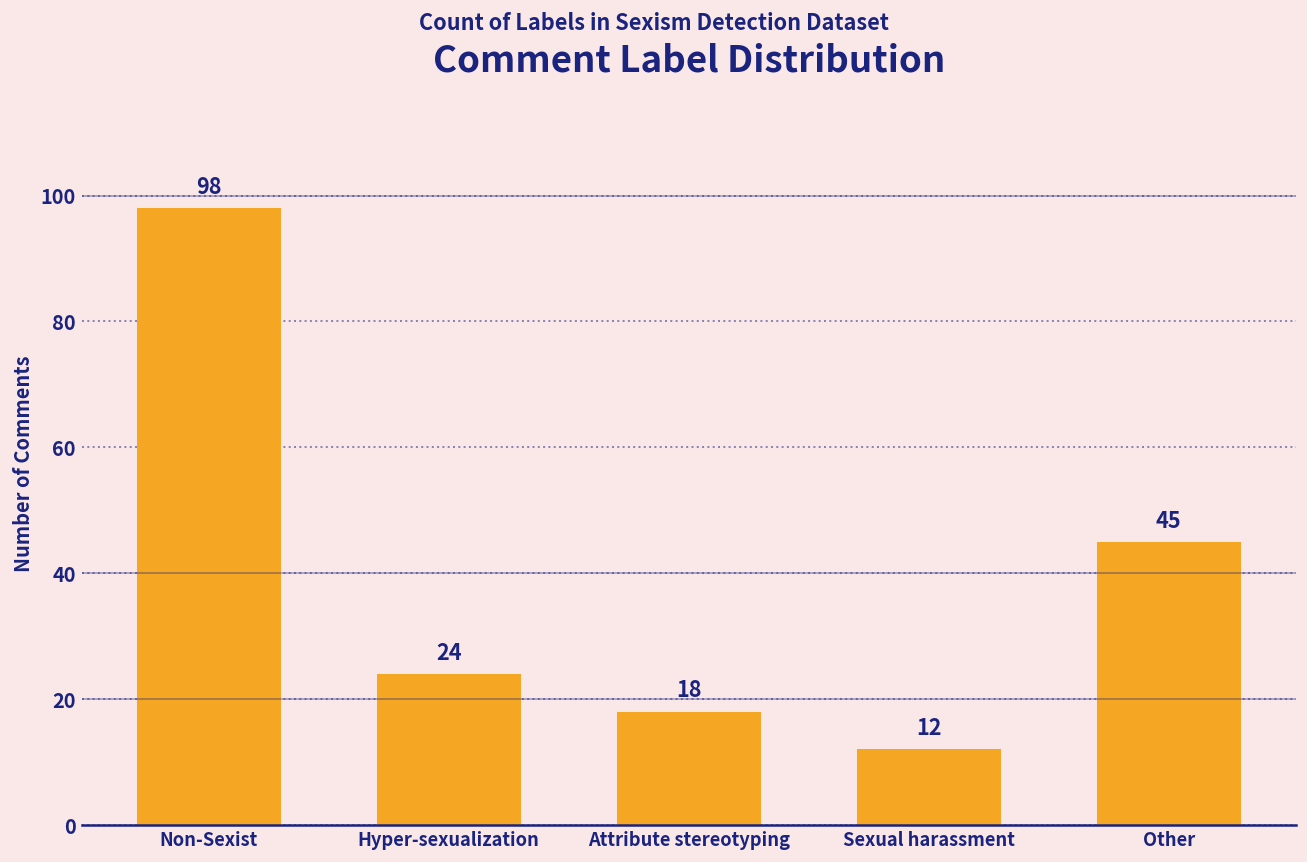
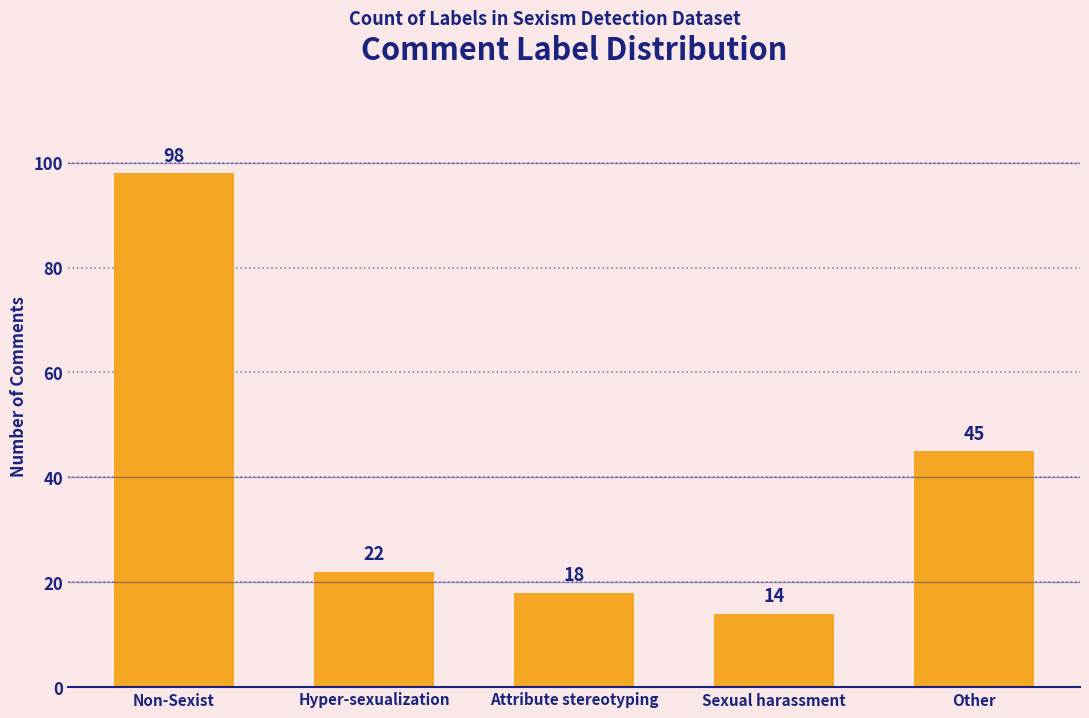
Hyper-sexualization: 24 -> 22
Sexual harassment: 12 -> 14
